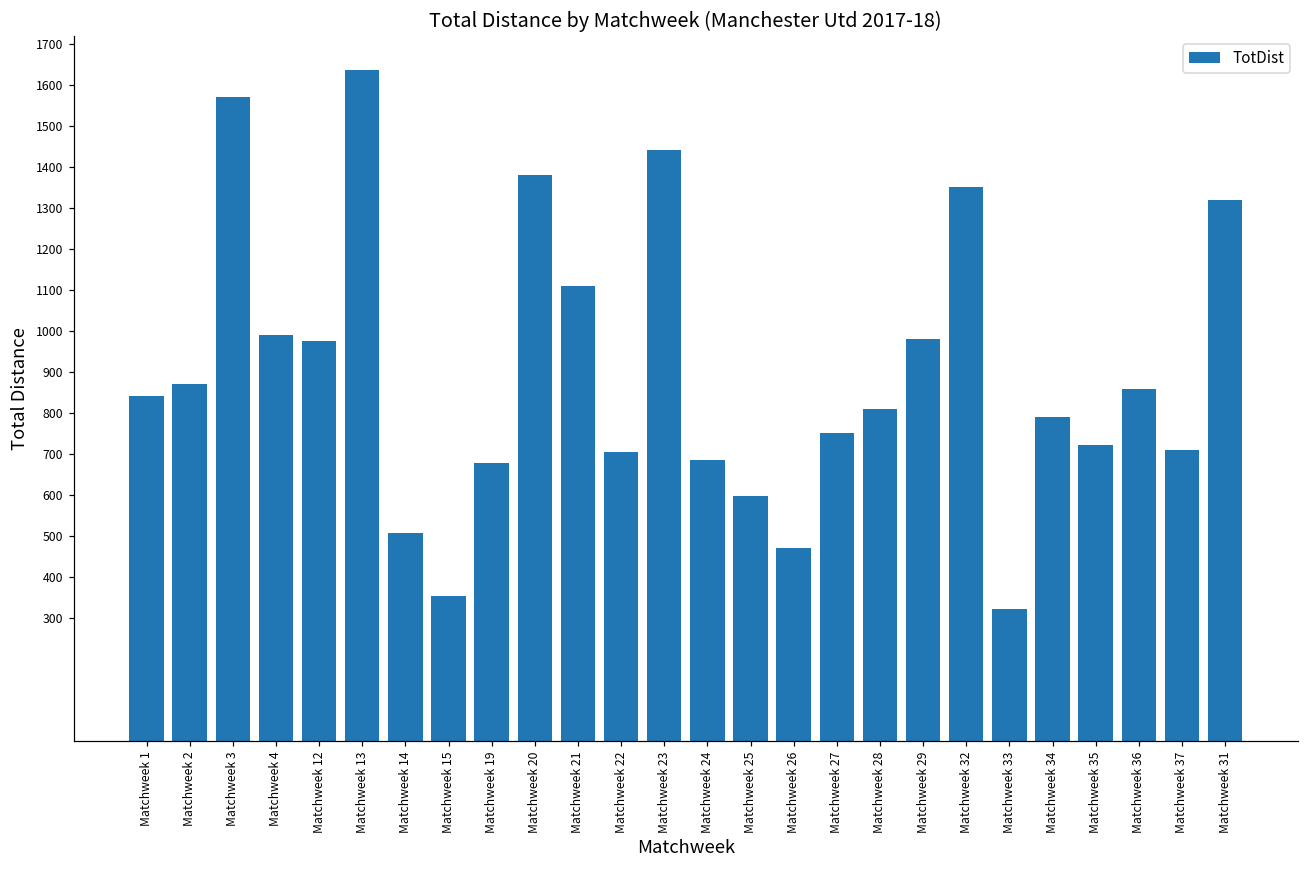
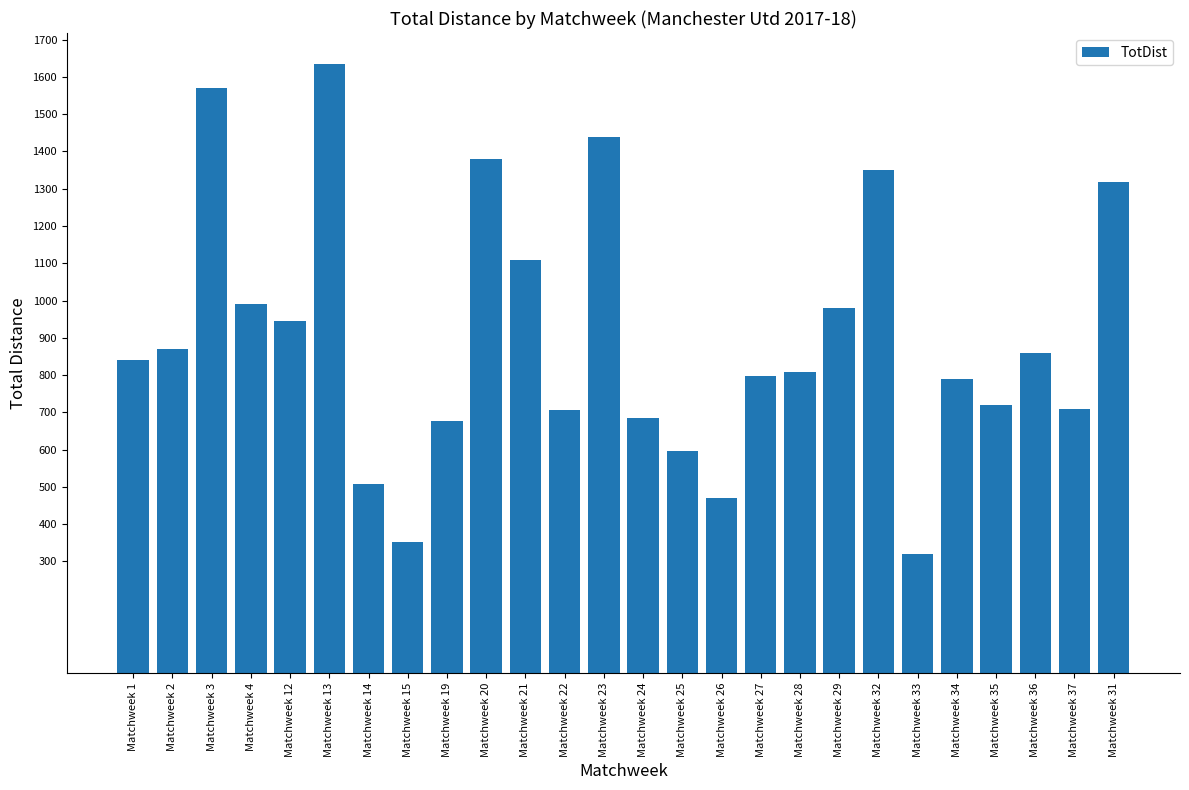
Matchweek 12: 980 -> 940
Matchweek 27: 750 -> 800
